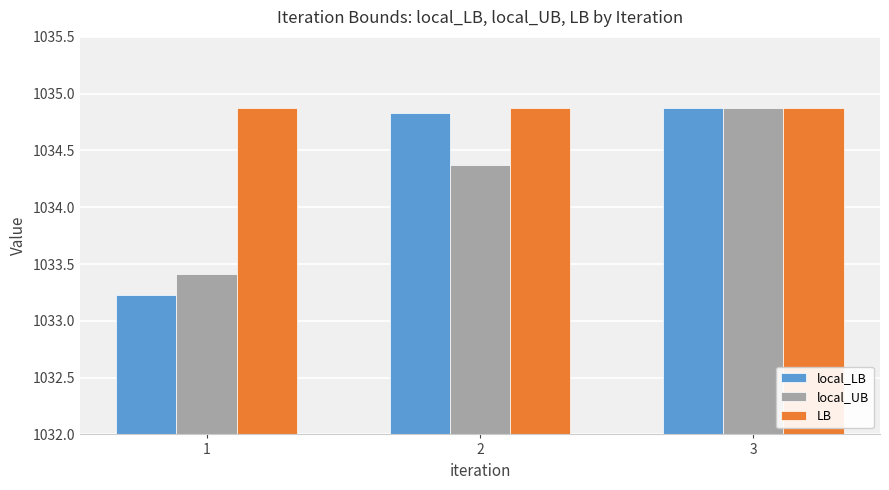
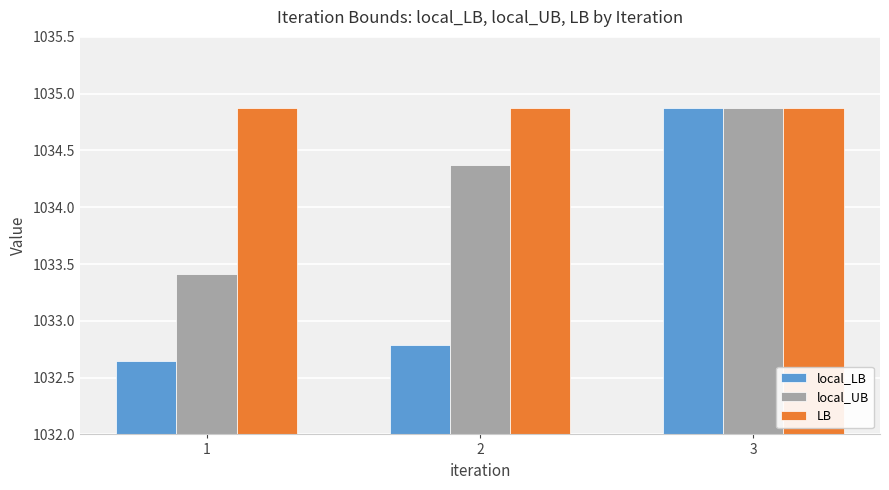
local_LB, 1: 1033.23 -> 1032.65
local_LB, 2: 1034.83 -> 1032.79
